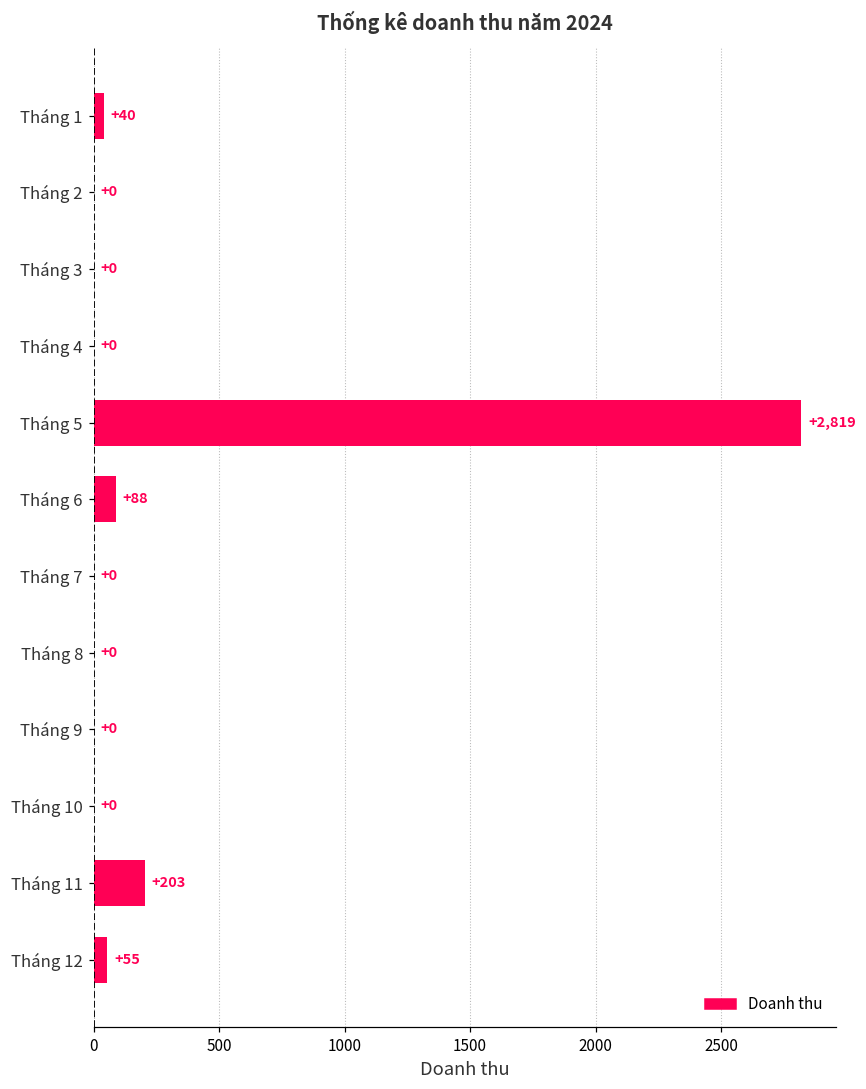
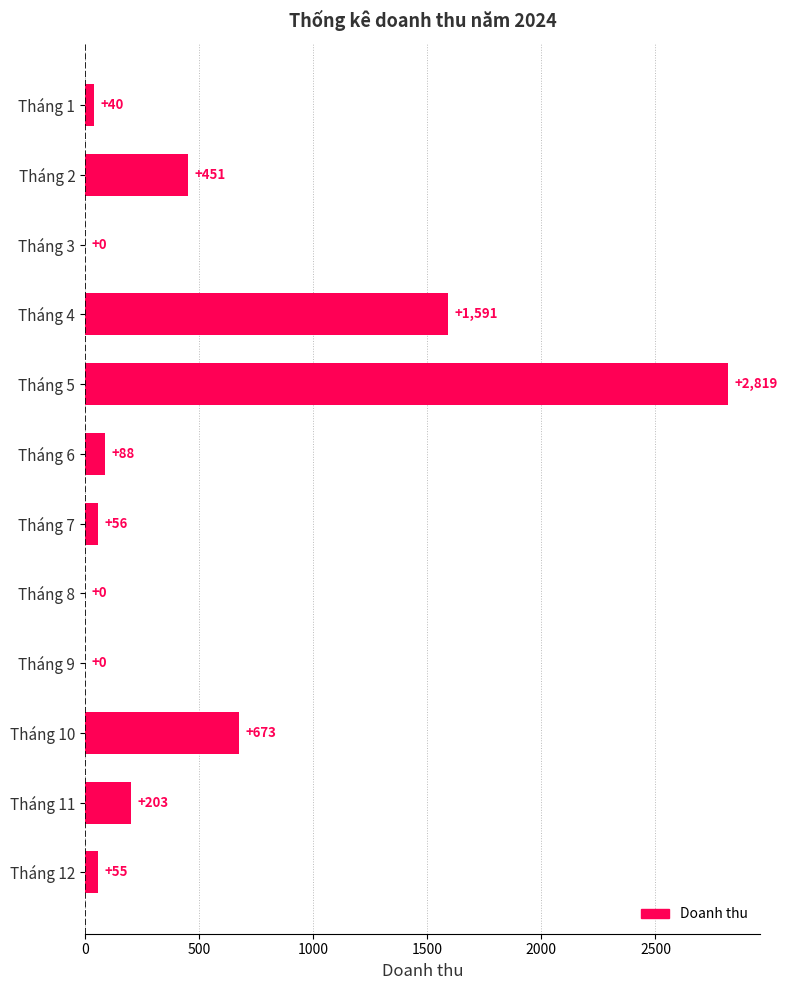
Tháng 2: +0 -> +451
Tháng 4: +0 -> +1,591
Tháng 7: +0 -> +56
Tháng 10: +0 -> +673
